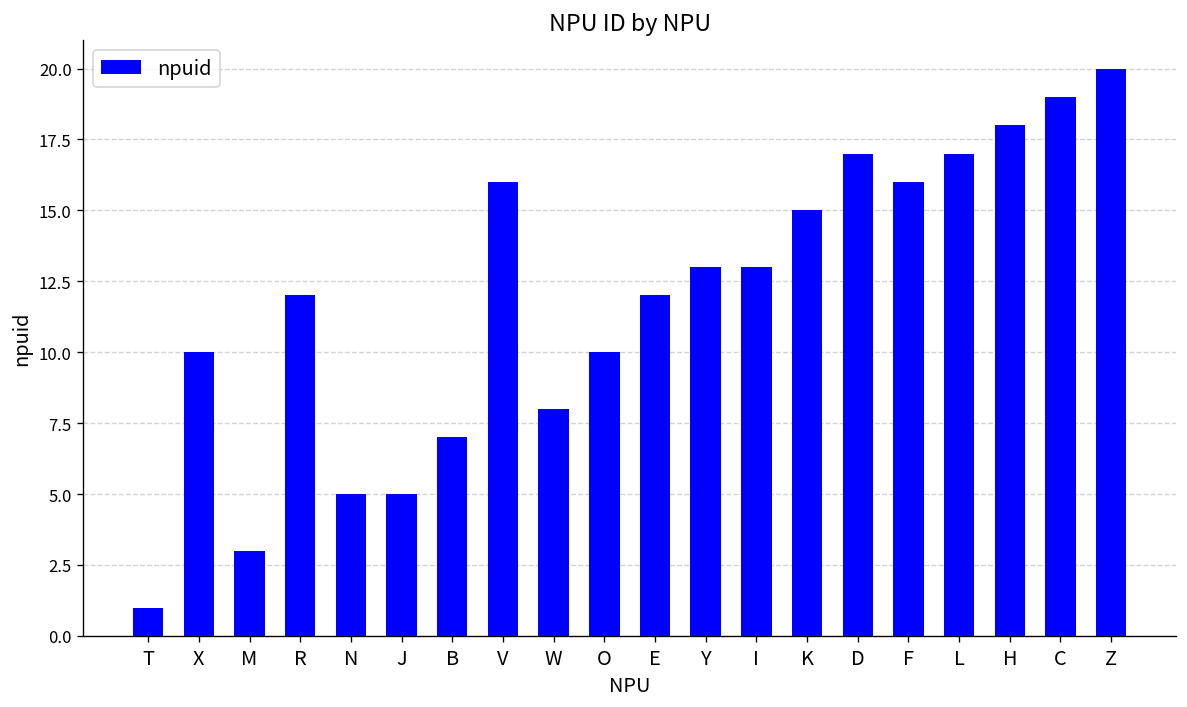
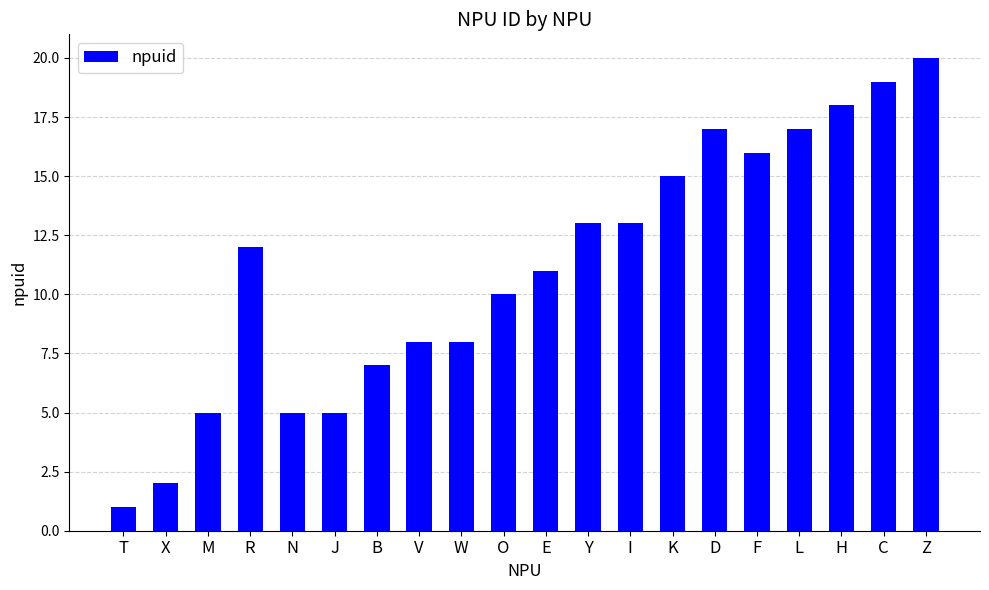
X: 10 -> 2
M: 3 -> 5
V: 16 -> 8
E: 12 -> 11
